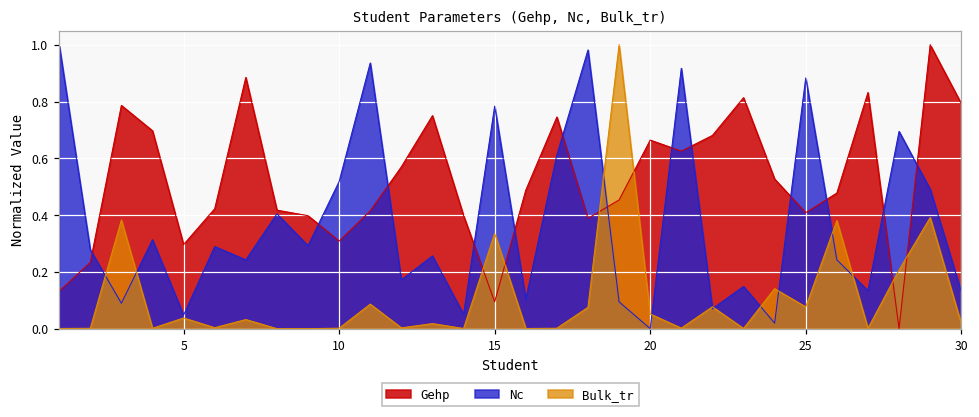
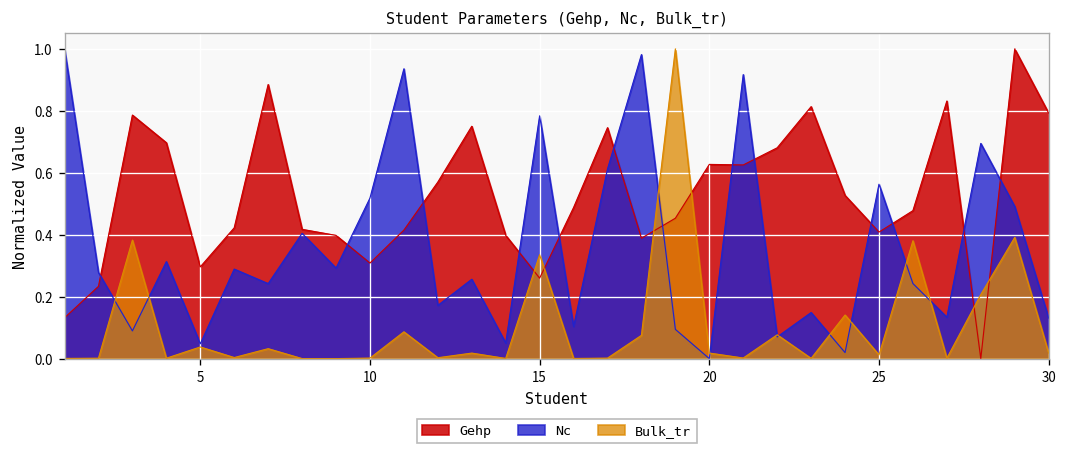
Gehp, 15: 0.09 -> 0.26
Gehp, 20: 0.66 -> 0.63
Bulk_tr, 20: 0.05 -> 0.02
Nc, 25: 0.88 -> 0.56
Bulk_tr, 25: 0.08 -> 0.01
